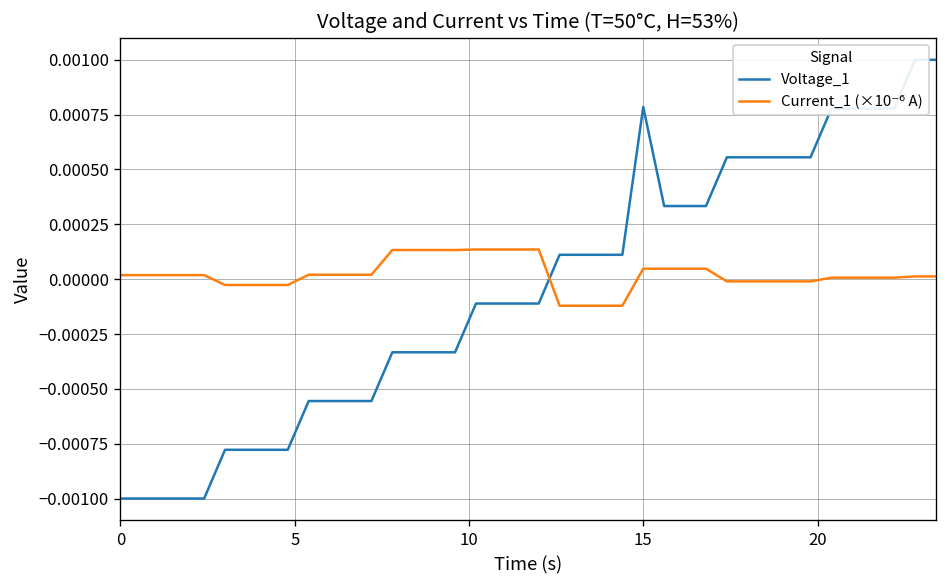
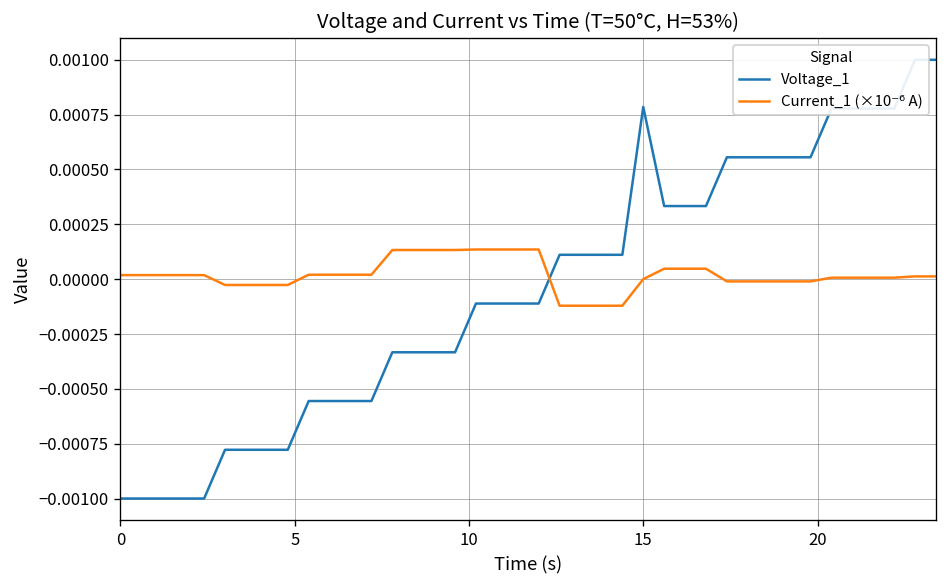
Current_1 (×10⁻⁶ A), 15: 0.00005 -> 0.00000
